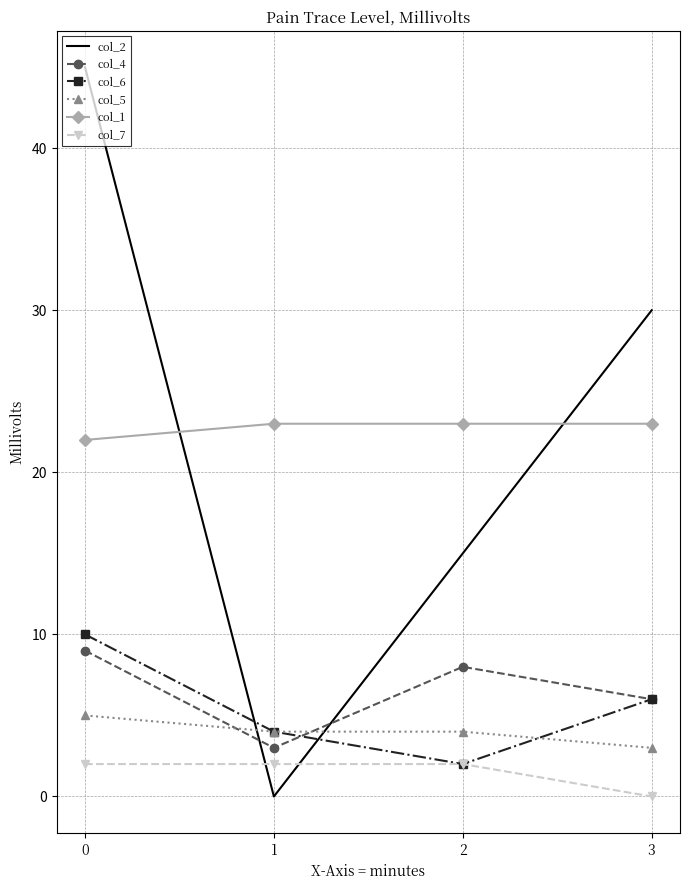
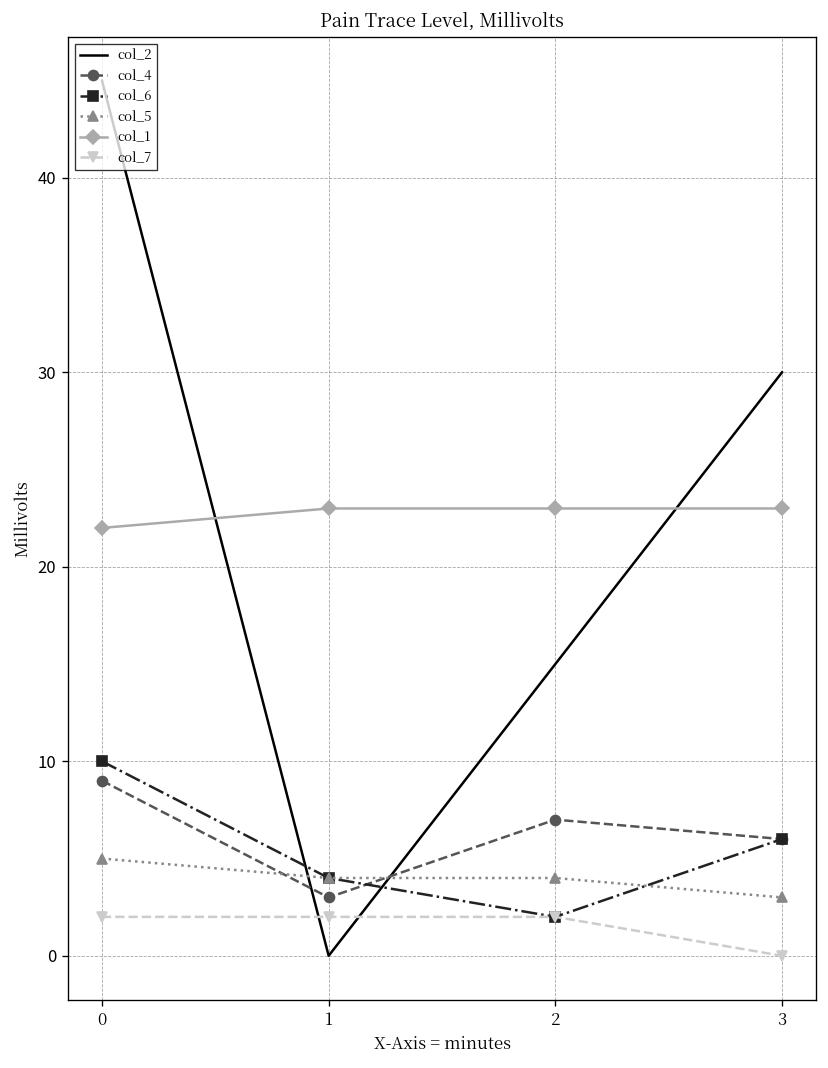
col_4, 2: 8 -> 7
